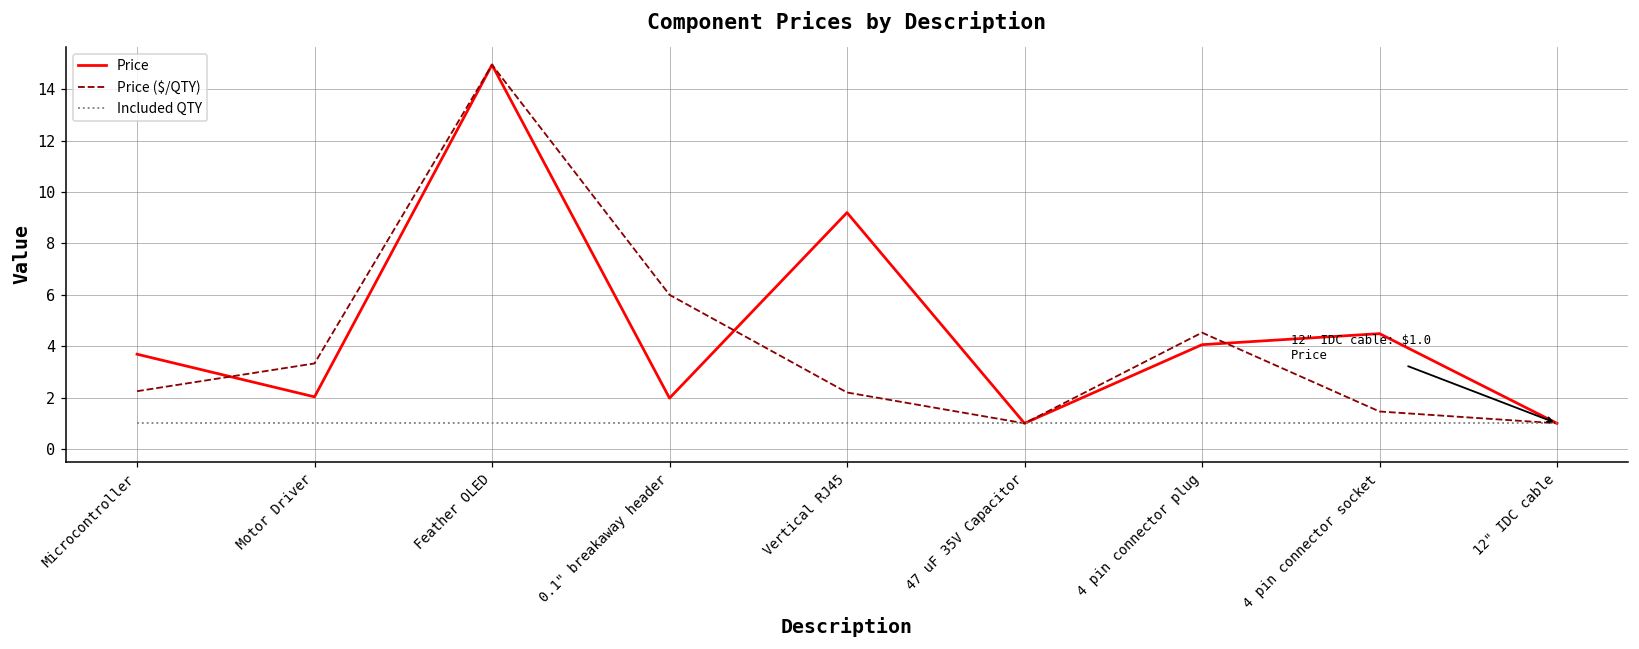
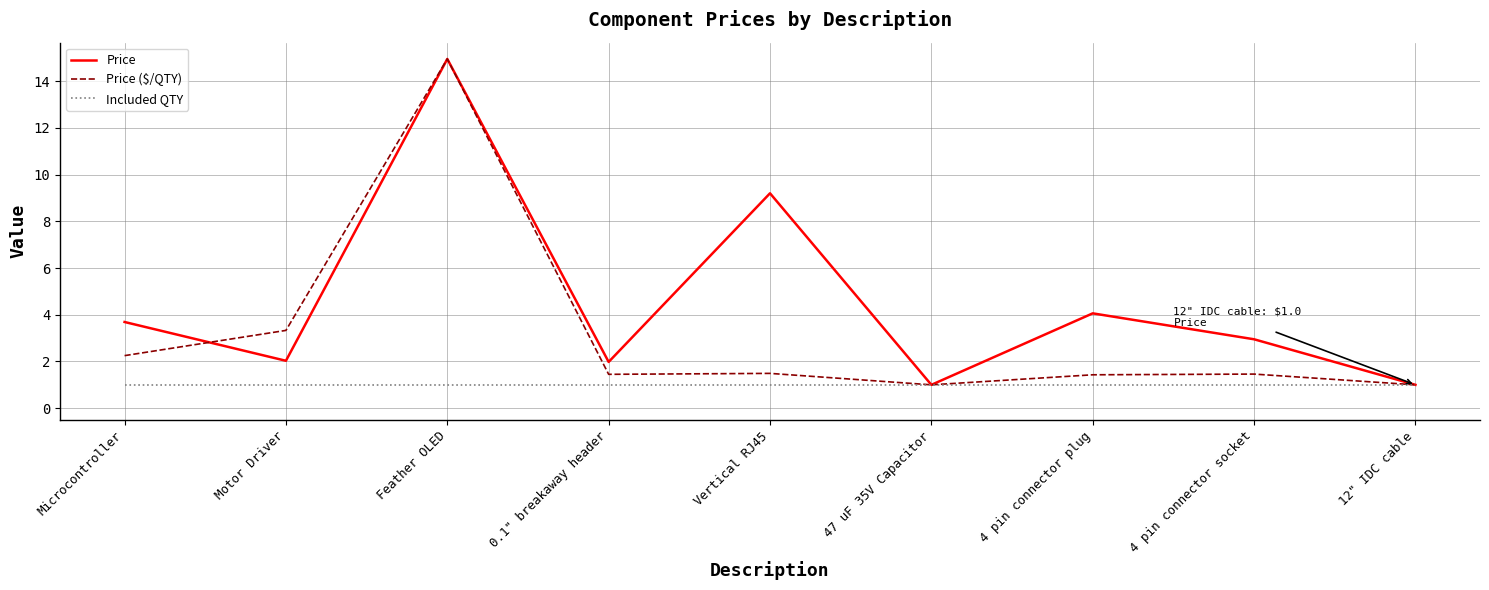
Price ($/QTY), 0.1" breakaway header: 6.0 -> 1.5
Price ($/QTY), Vertical RJ45: 2.2 -> 1.5
Price ($/QTY), 4 pin connector plug: 4.5 -> 1.4
Price, 4 pin connector socket: 4.5 -> 3.0
